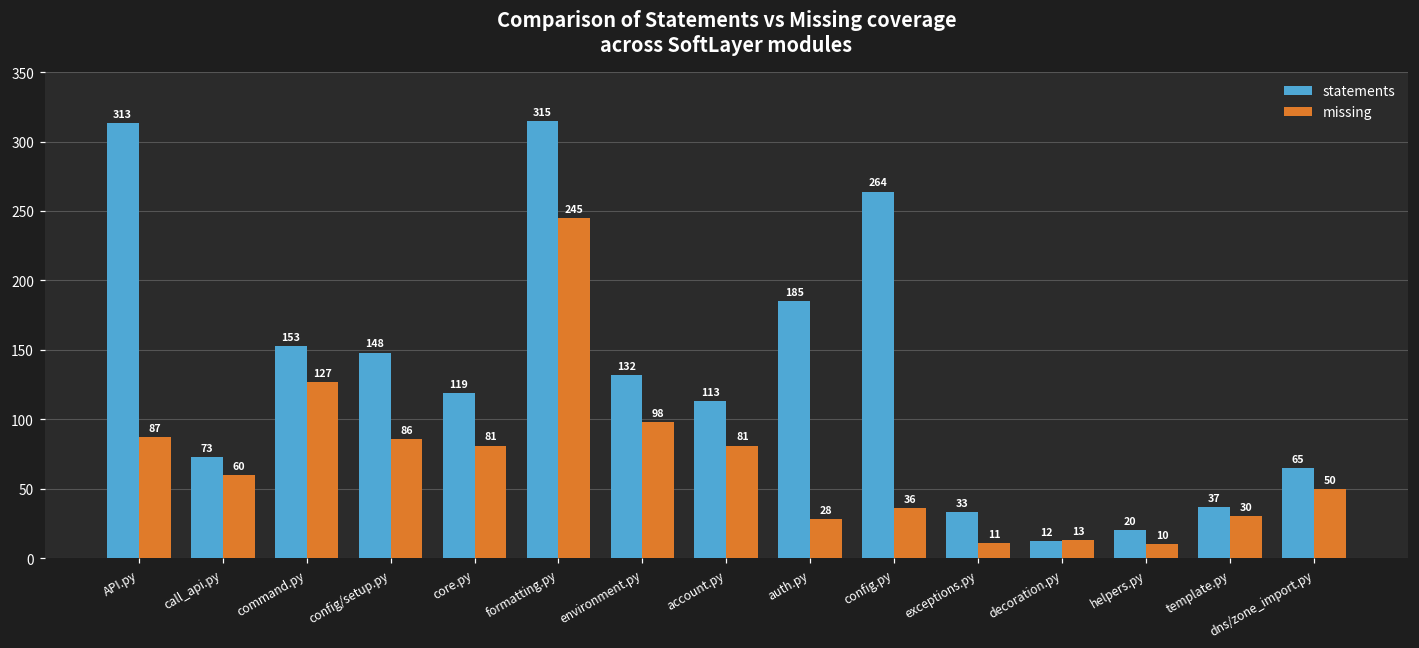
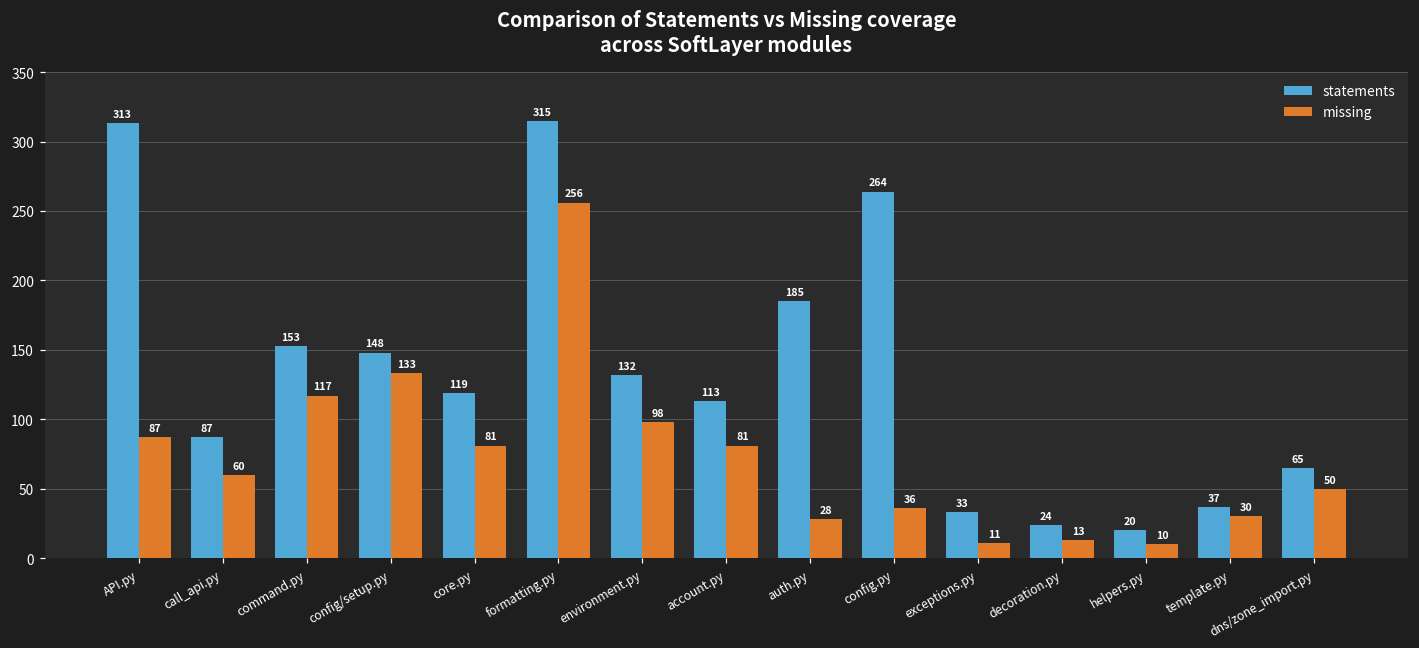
statements, call_api.py: 73 -> 87
missing, command.py: 127 -> 117
missing, config/setup.py: 86 -> 133
missing, formatting.py: 245 -> 256
statements, decoration.py: 12 -> 24
